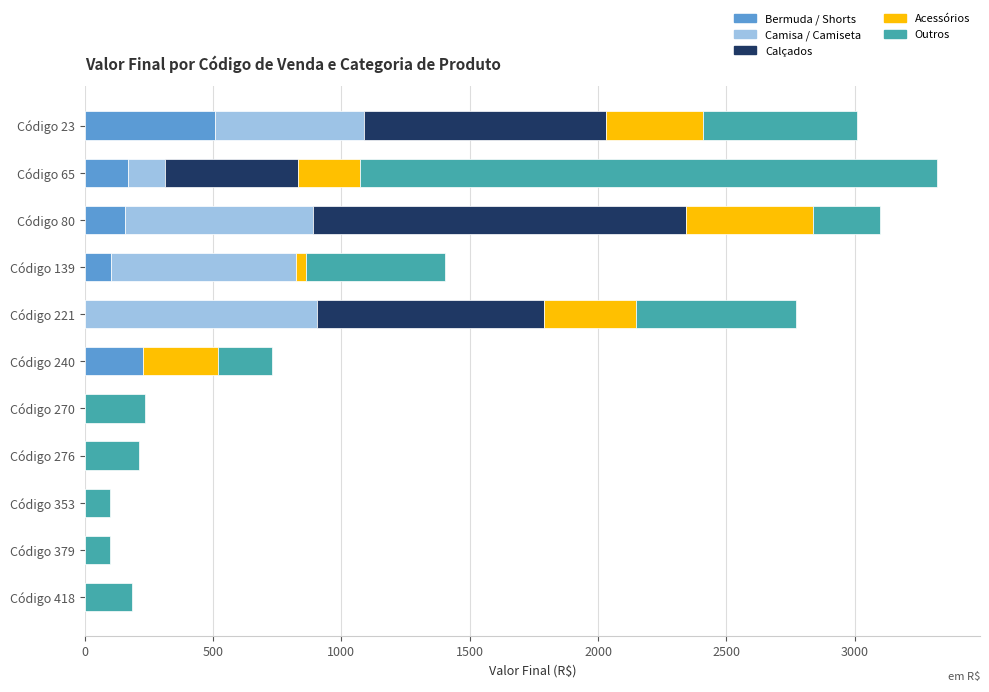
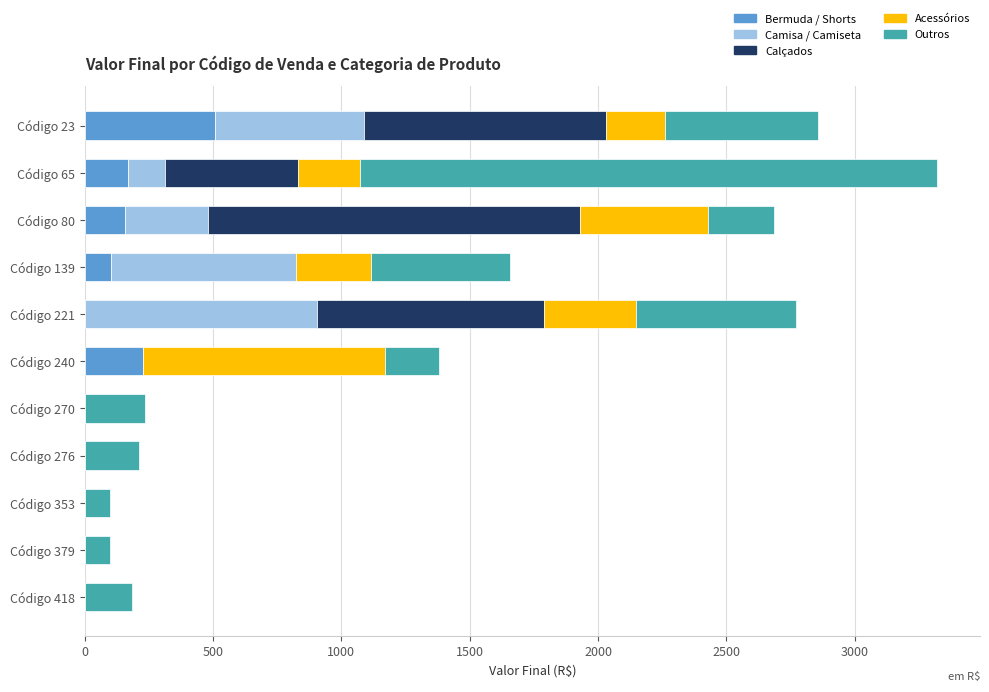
Acessórios, Código 23: 380 -> 230
Camisa / Camiseta, Código 80: 740 -> 320
Acessórios, Código 139: 40 -> 290
Acessórios, Código 240: 290 -> 940
